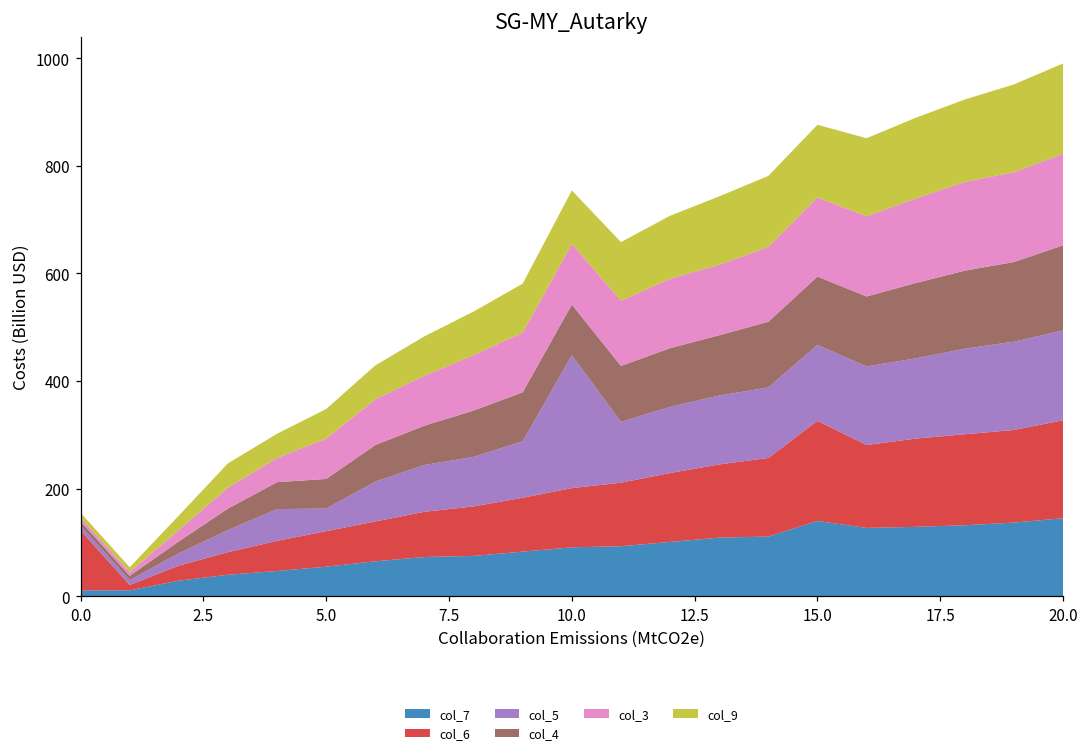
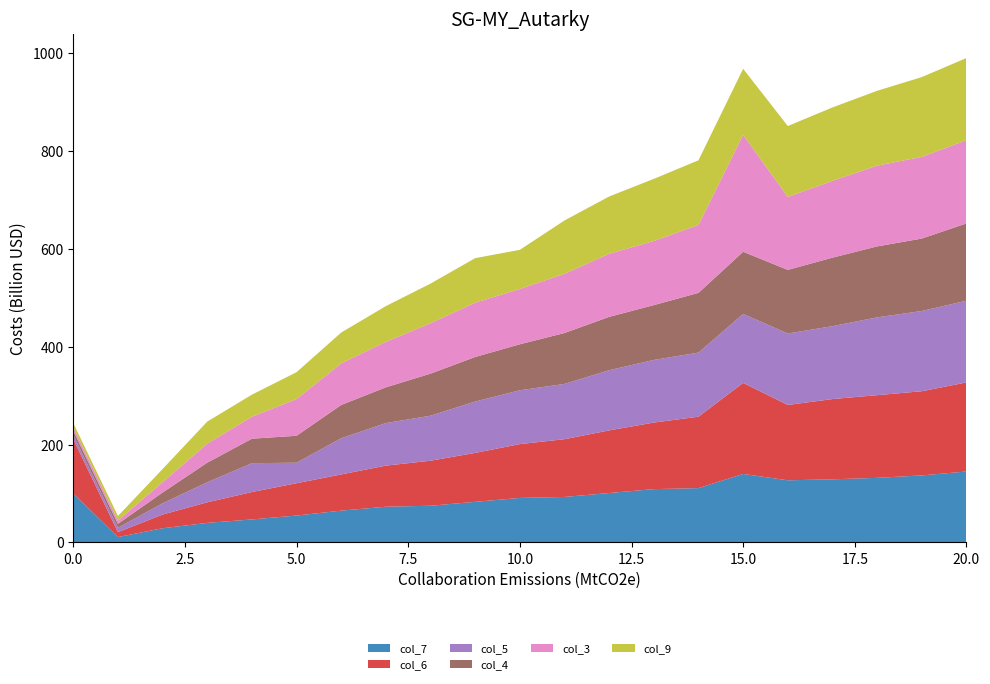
col_7, 0.0: 10 -> 100
col_5, 10.0: 250 -> 110
col_9, 10.0: 100 -> 80
col_3, 15.0: 150 -> 240
